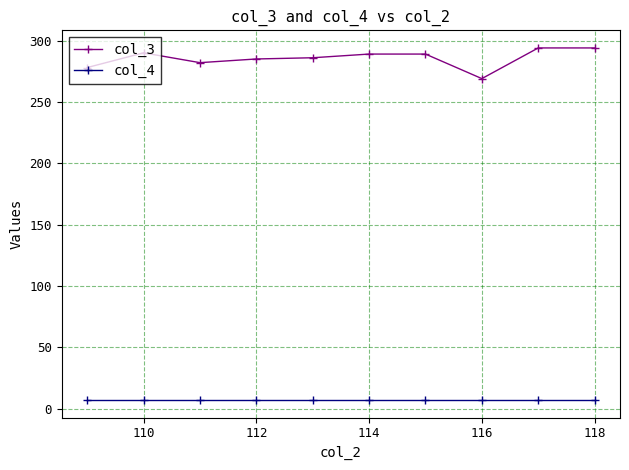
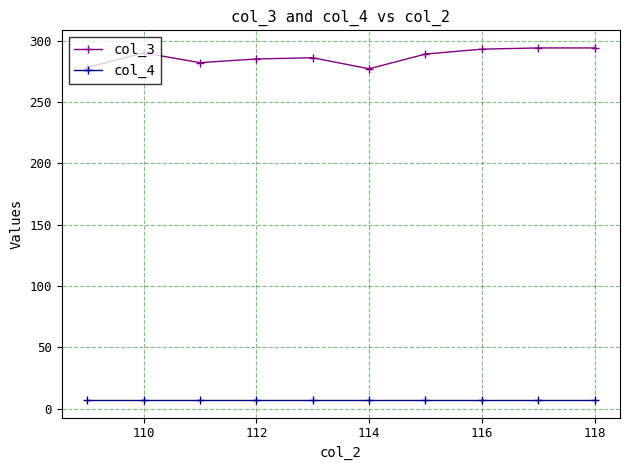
col_3, 114: 289 -> 277
col_3, 116: 269 -> 293
